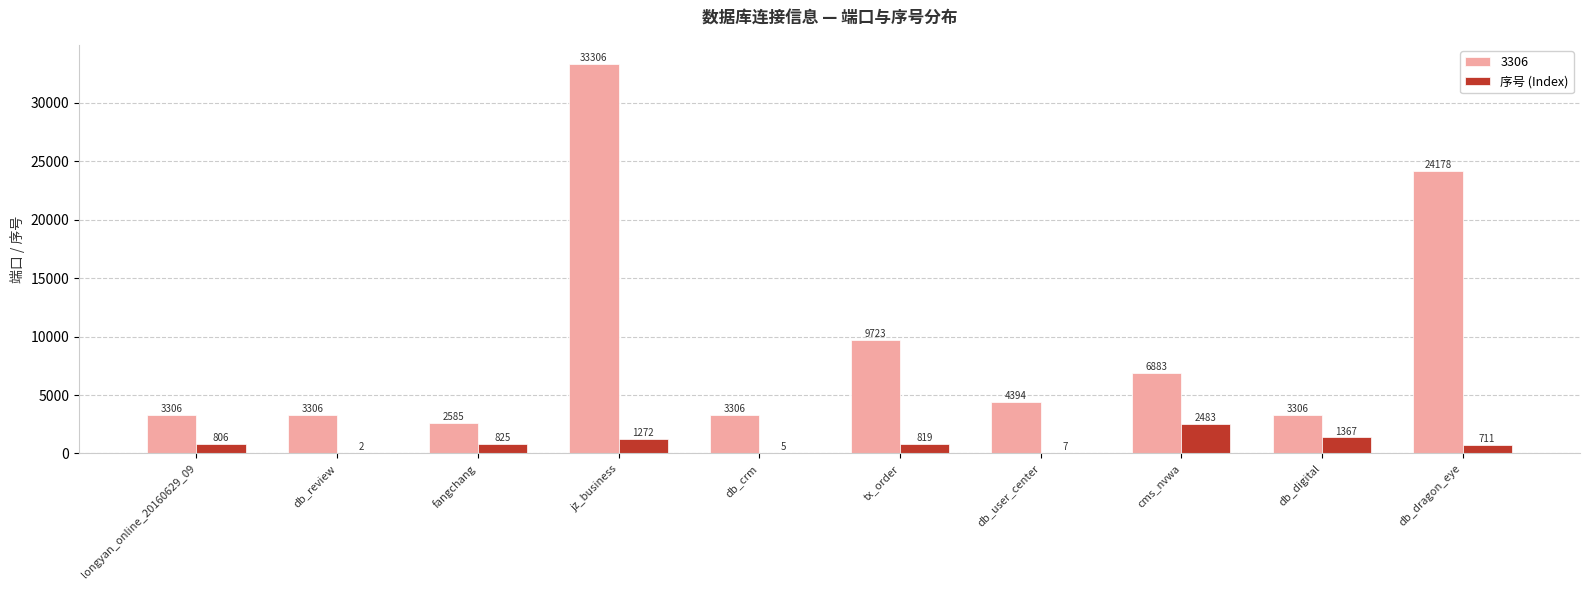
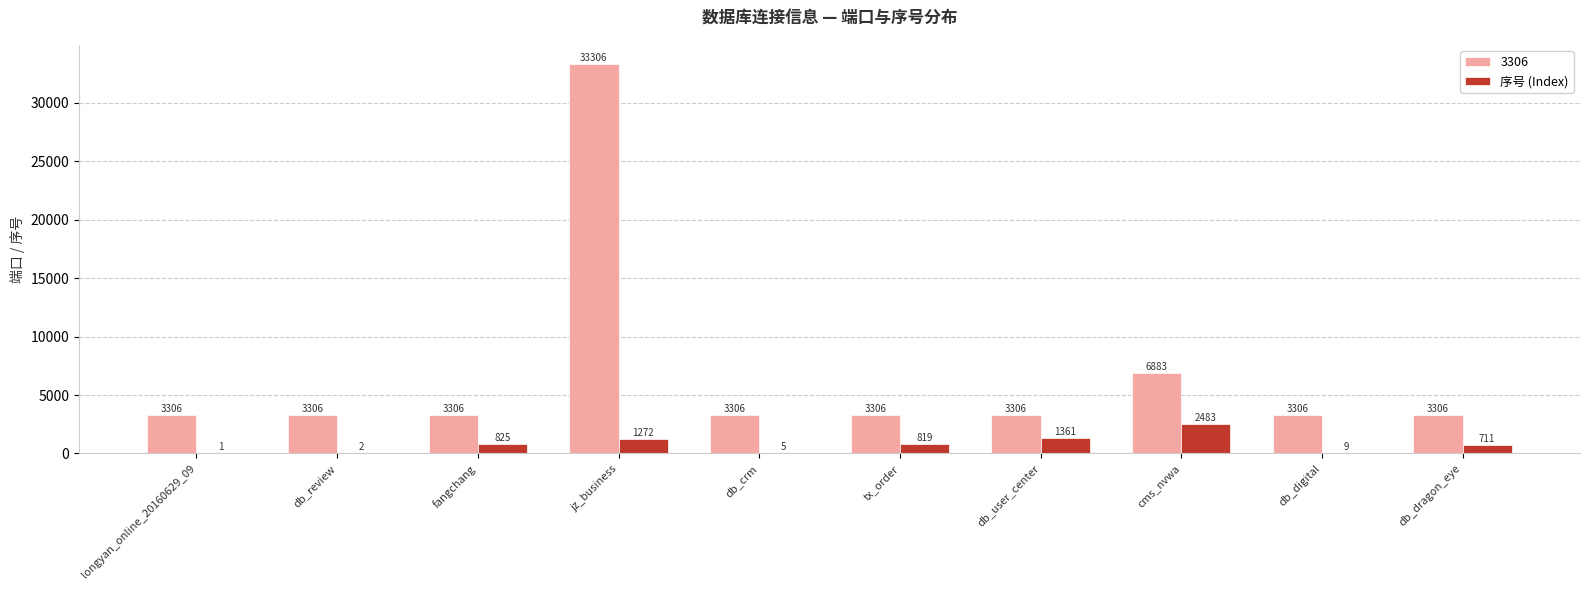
序号 (Index), longyan_online_20160629_09: 806 -> 1
3306, fangchang: 2585 -> 3306
3306, tx_order: 9723 -> 3306
3306, db_user_center: 4394 -> 3306
序号 (Index), db_user_center: 7 -> 1361
序号 (Index), db_digital: 1367 -> 9
3306, db_dragon_eye: 24178 -> 3306
